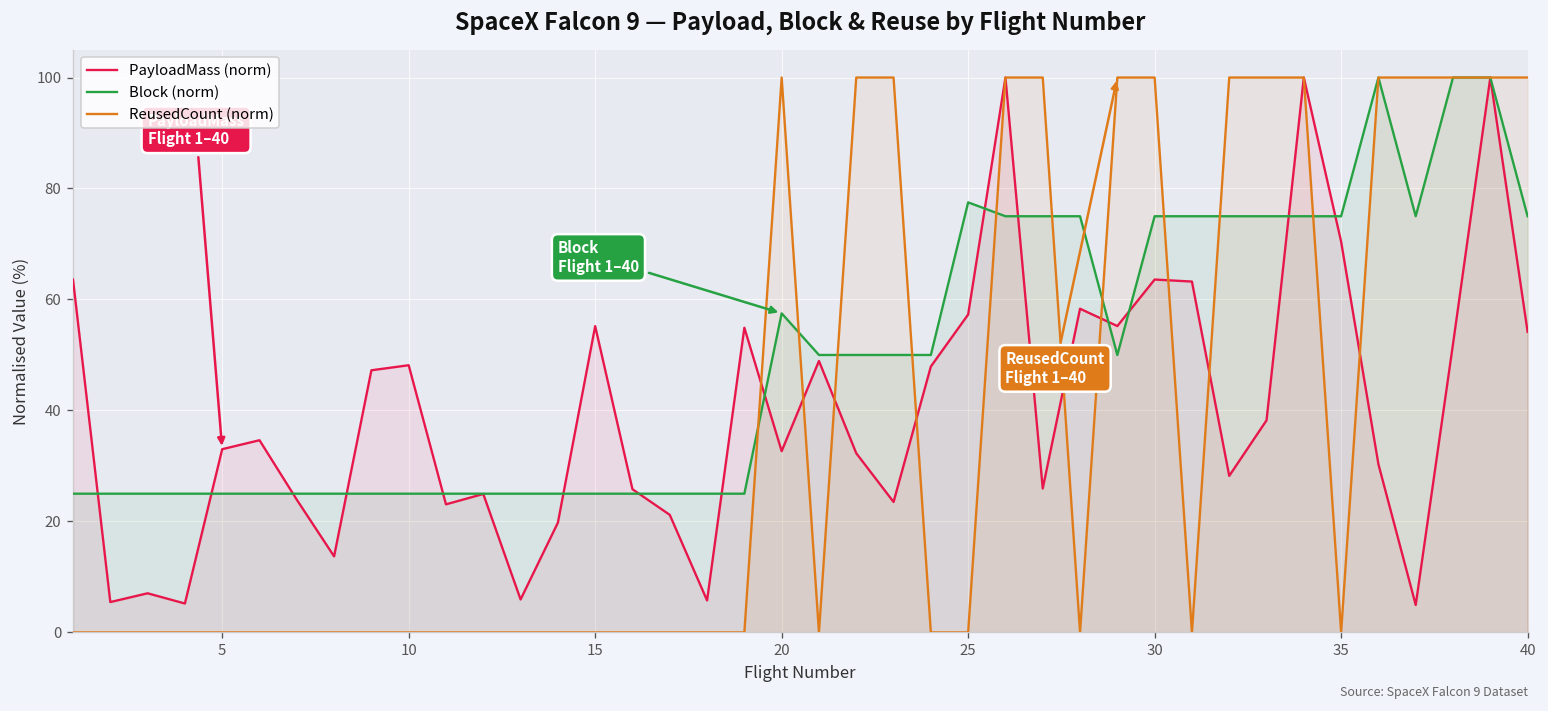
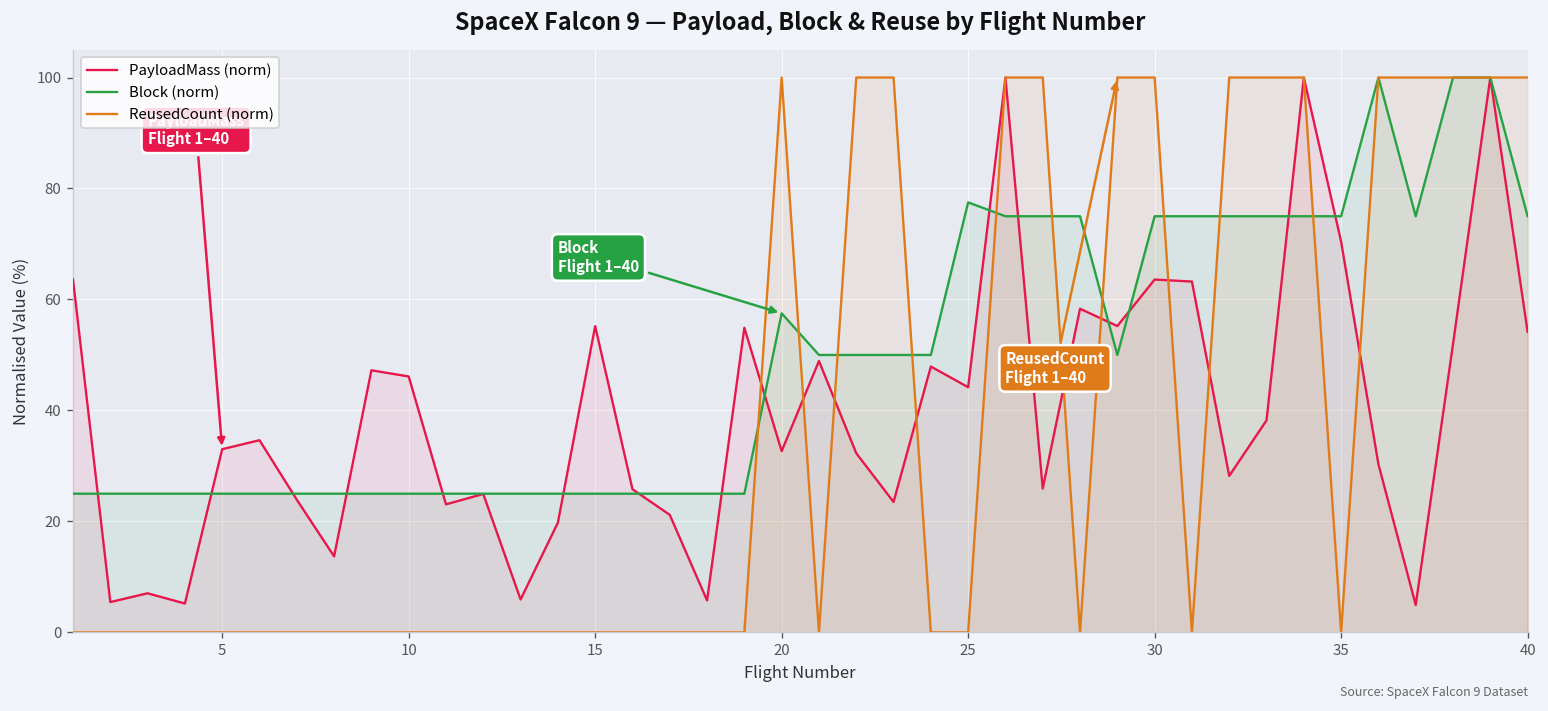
PayloadMass (norm), 10: 48 -> 46
PayloadMass (norm), 25: 57 -> 44
